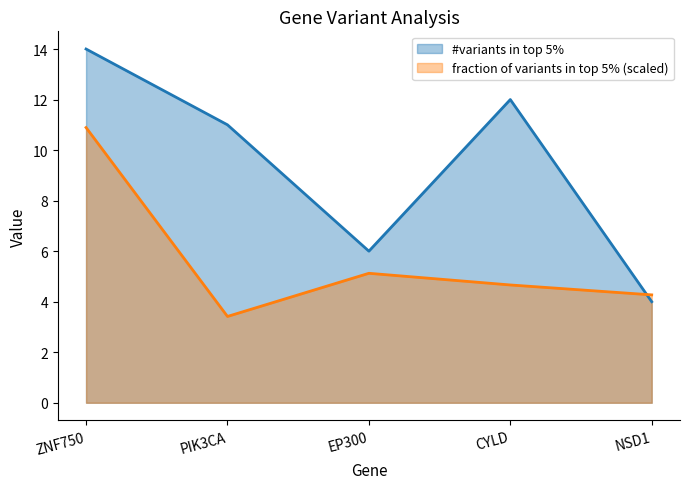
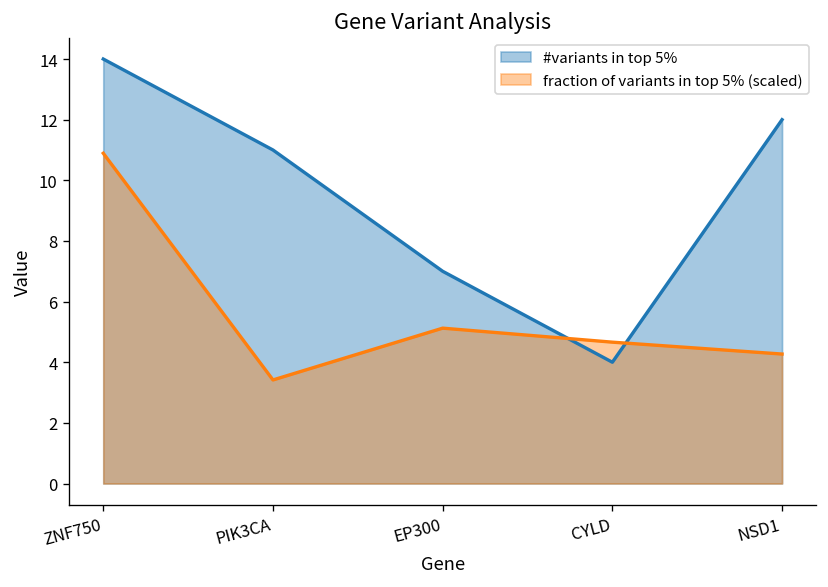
#variants in top 5%, EP300: 6 -> 7
#variants in top 5%, CYLD: 12 -> 4
#variants in top 5%, NSD1: 4 -> 12
